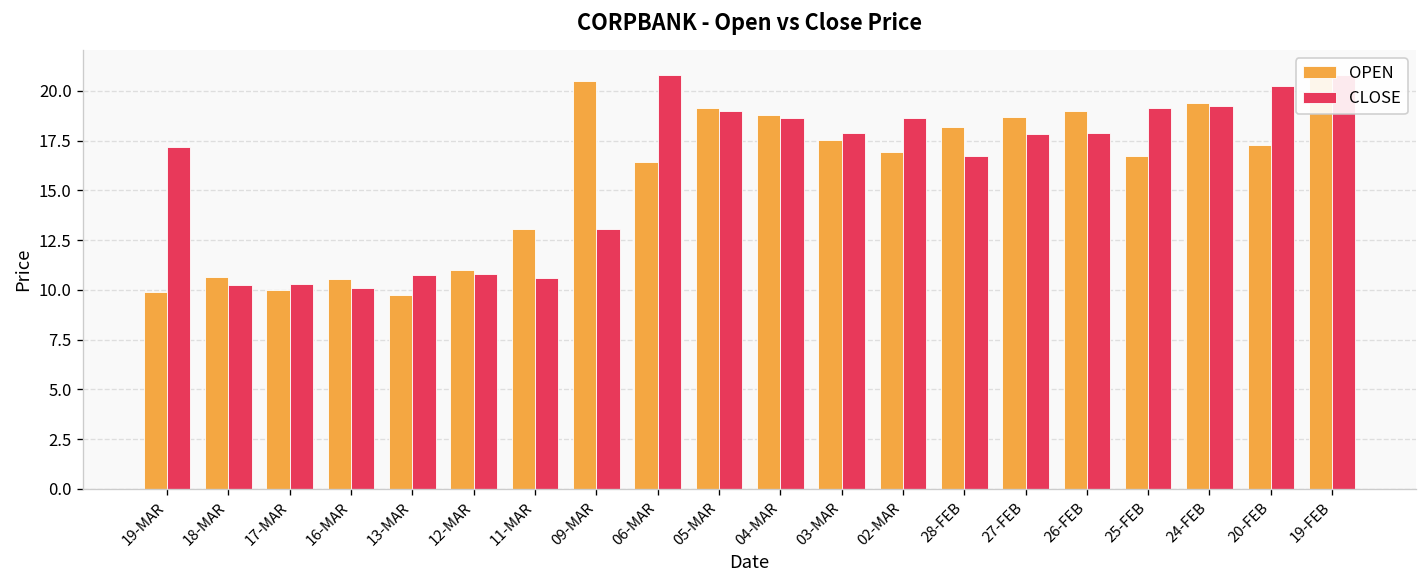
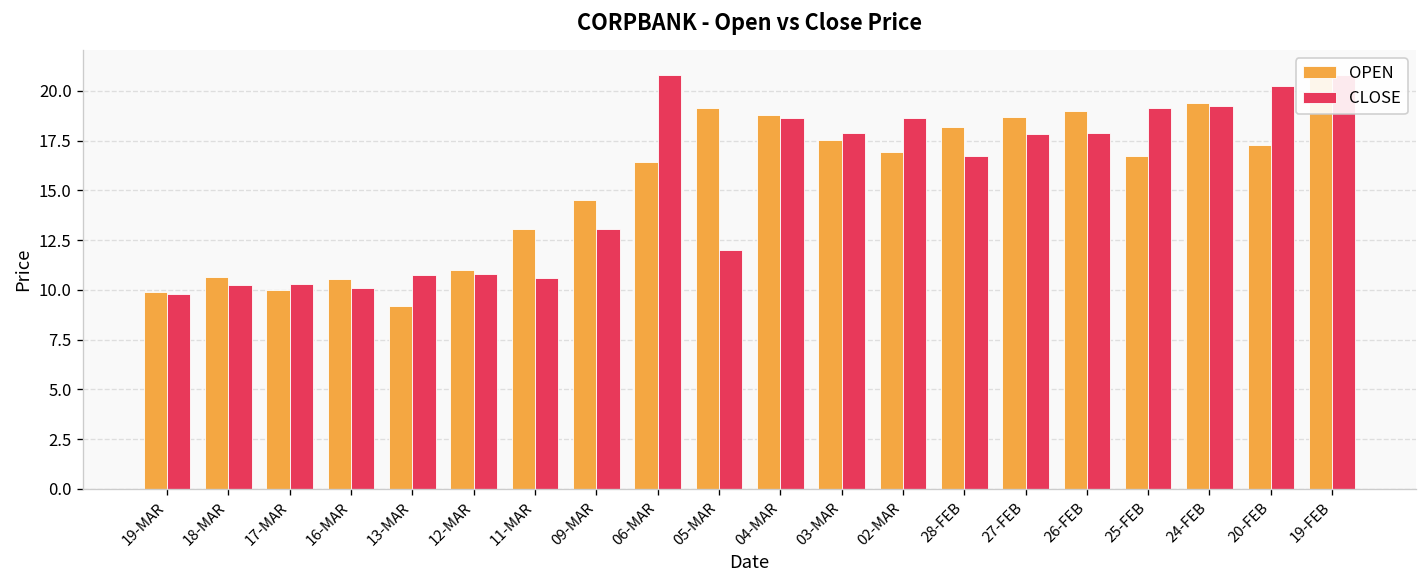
CLOSE, 19-MAR: 17.2 -> 9.8
OPEN, 13-MAR: 9.8 -> 9.2
OPEN, 09-MAR: 20.5 -> 14.5
CLOSE, 05-MAR: 19 -> 12
